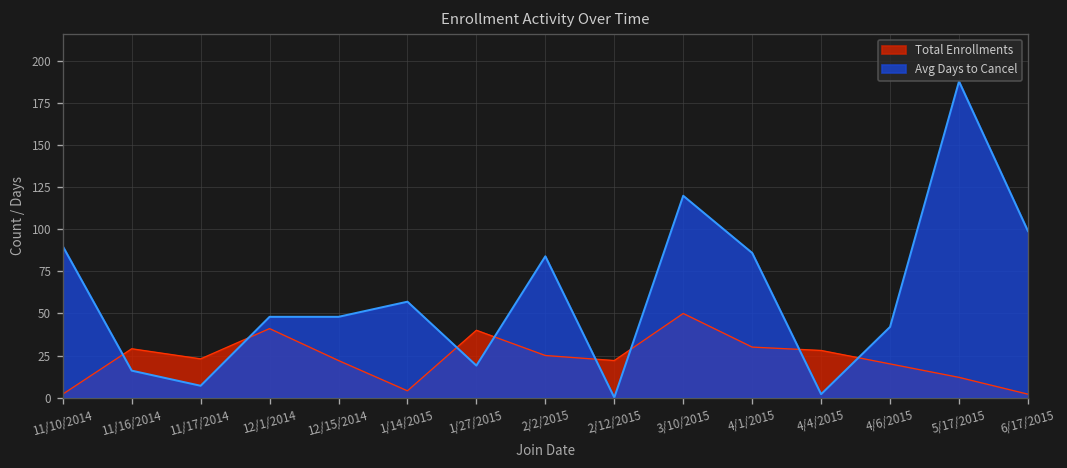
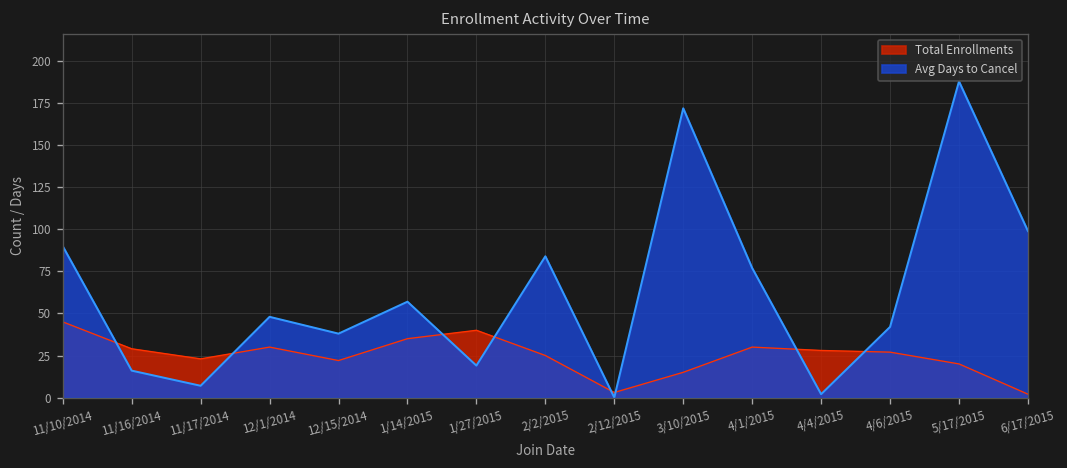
Total Enrollments, 11/10/2014: 2 -> 45
Total Enrollments, 12/1/2014: 41 -> 30
Avg Days to Cancel, 12/15/2014: 48 -> 38
Total Enrollments, 1/14/2015: 4 -> 35
Total Enrollments, 2/12/2015: 22 -> 3
Total Enrollments, 3/10/2015: 50 -> 15
Avg Days to Cancel, 3/10/2015: 120 -> 172
Avg Days to Cancel, 4/1/2015: 86 -> 77
Total Enrollments, 4/6/2015: 20 -> 27
Total Enrollments, 5/17/2015: 12 -> 20
